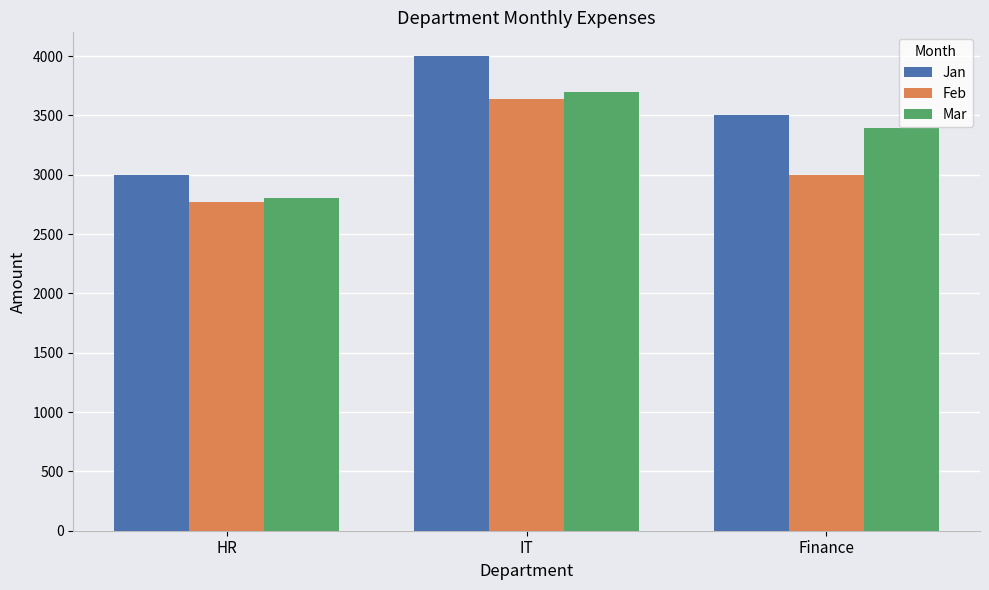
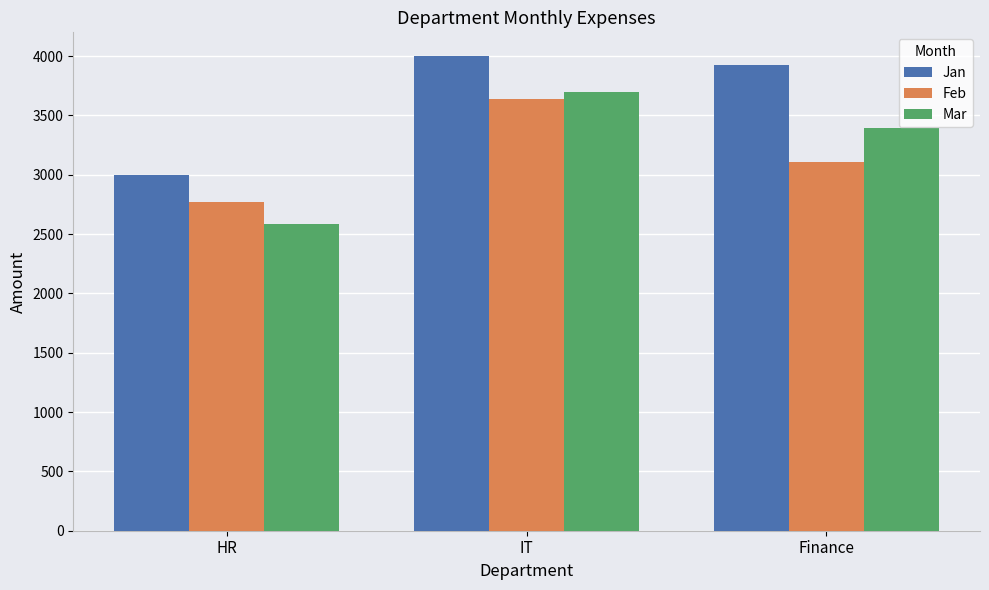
Mar, HR: 2800 -> 2580
Jan, Finance: 3500 -> 3930
Feb, Finance: 3000 -> 3100
